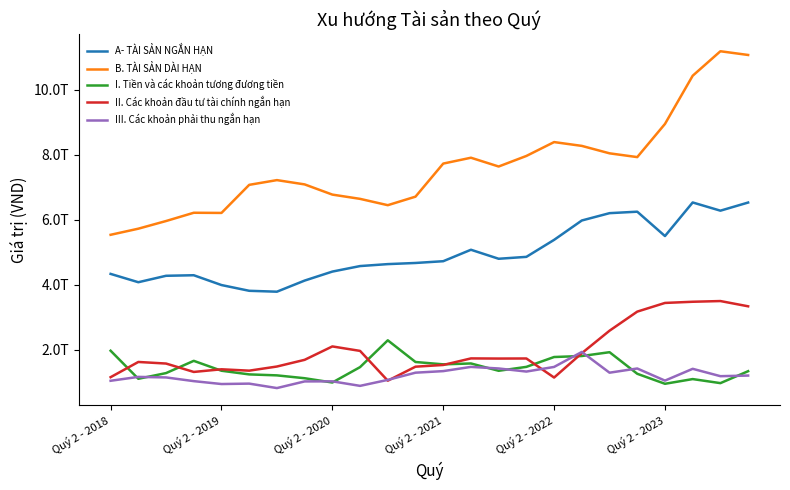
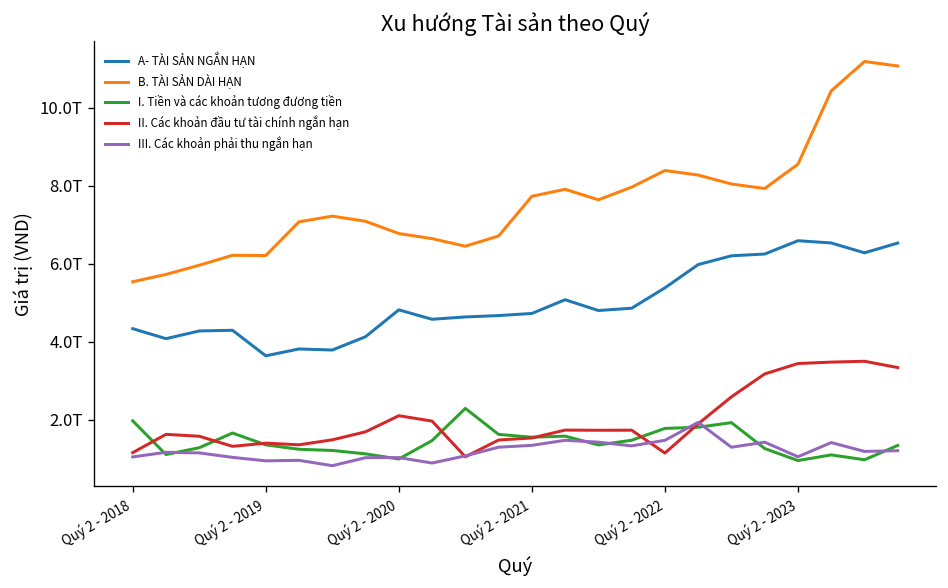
A- TÀI SẢN NGẮN HẠN, Quý 2 - 2019: 4.0T -> 3.6T
A- TÀI SẢN NGẮN HẠN, Quý 2 - 2020: 4.4T -> 4.8T
A- TÀI SẢN NGẮN HẠN, Quý 2 - 2023: 5.5T -> 6.6T
B. TÀI SẢN DÀI HẠN, Quý 2 - 2023: 8.9T -> 8.6T
